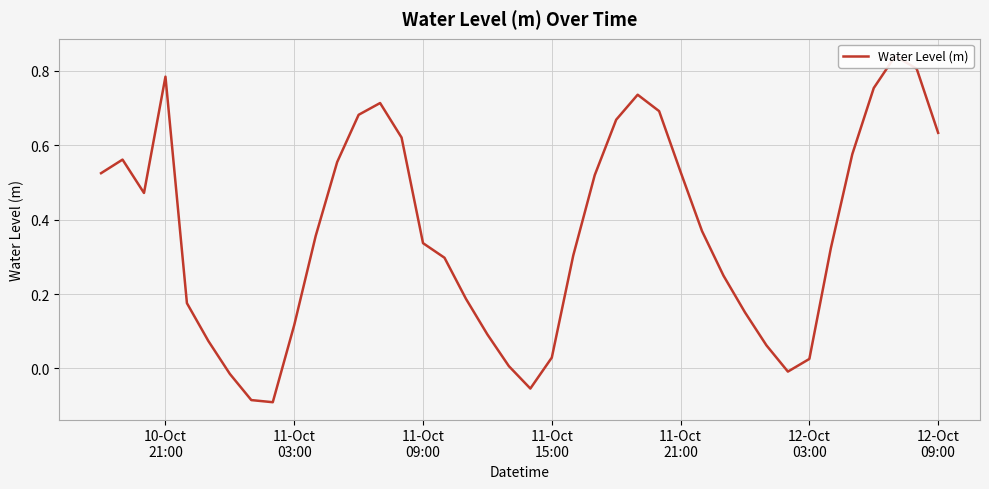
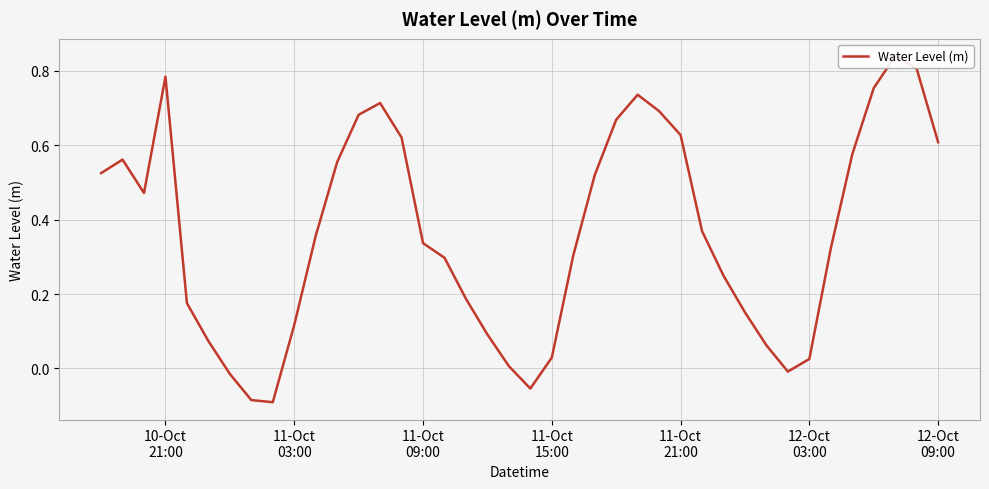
11-Oct 21:00: 0.53 -> 0.63
12-Oct 09:00: 0.63 -> 0.61
